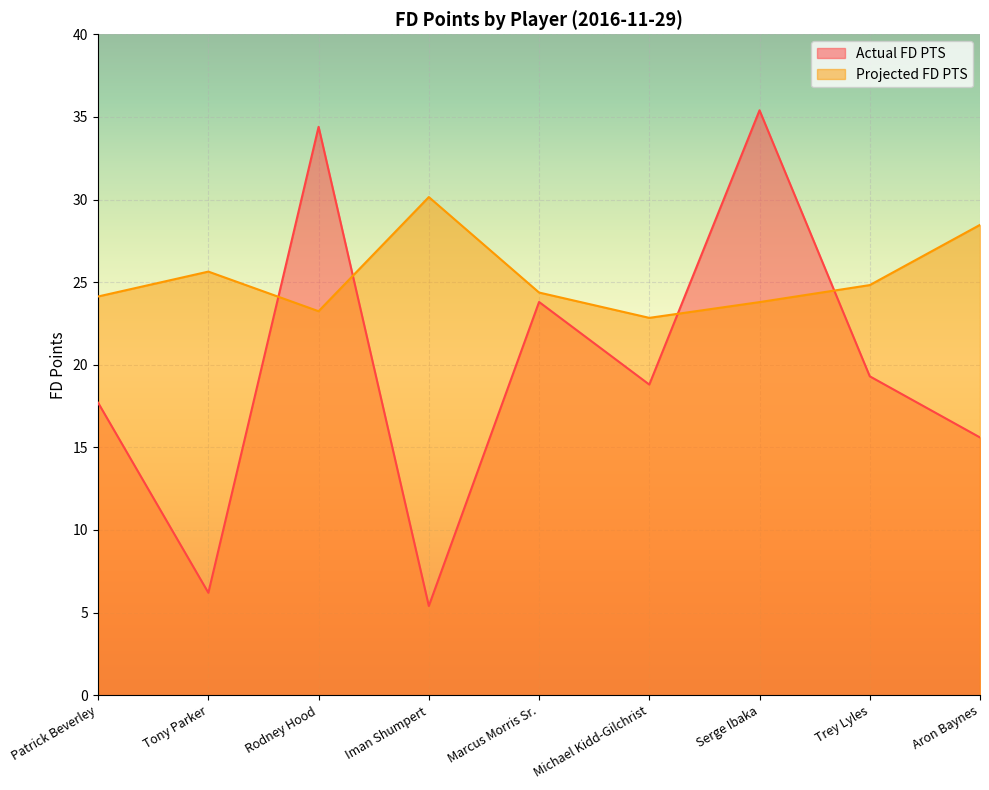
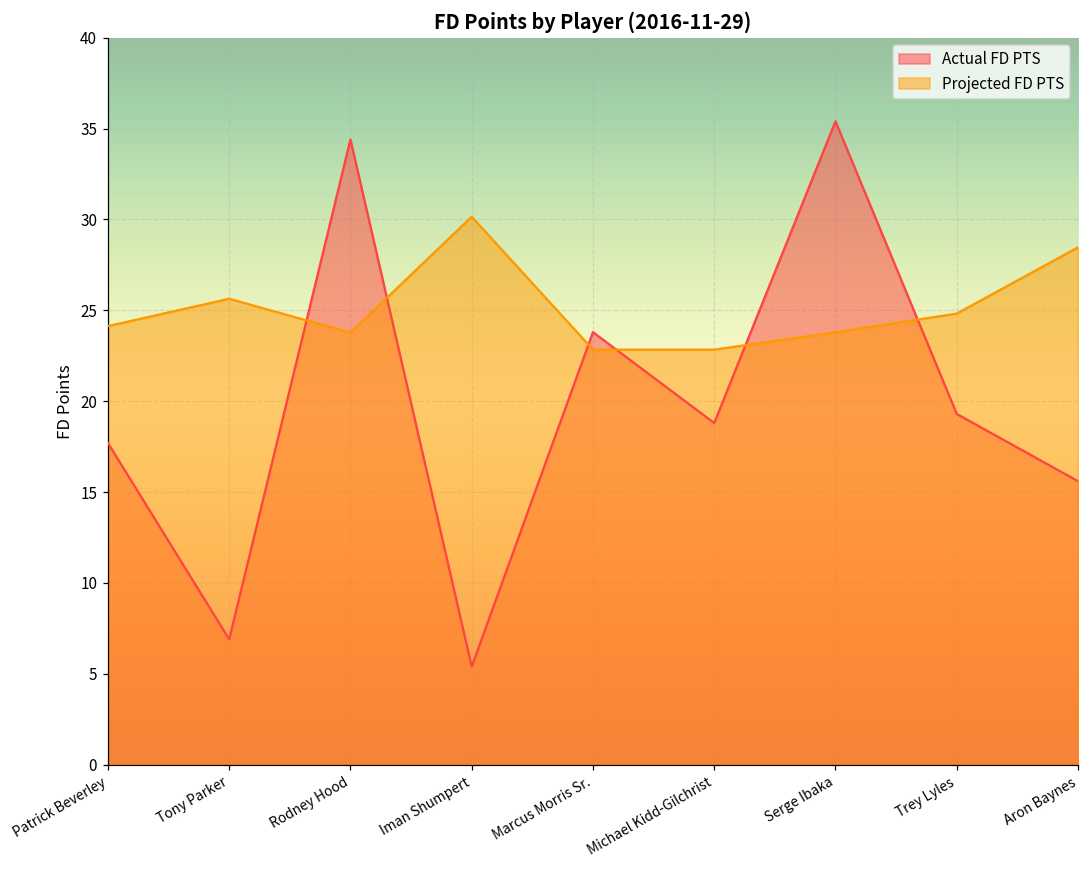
Actual FD PTS, Tony Parker: 6.2 -> 6.9
Projected FD PTS, Rodney Hood: 23.2 -> 23.8
Projected FD PTS, Marcus Morris Sr.: 24.4 -> 22.8
